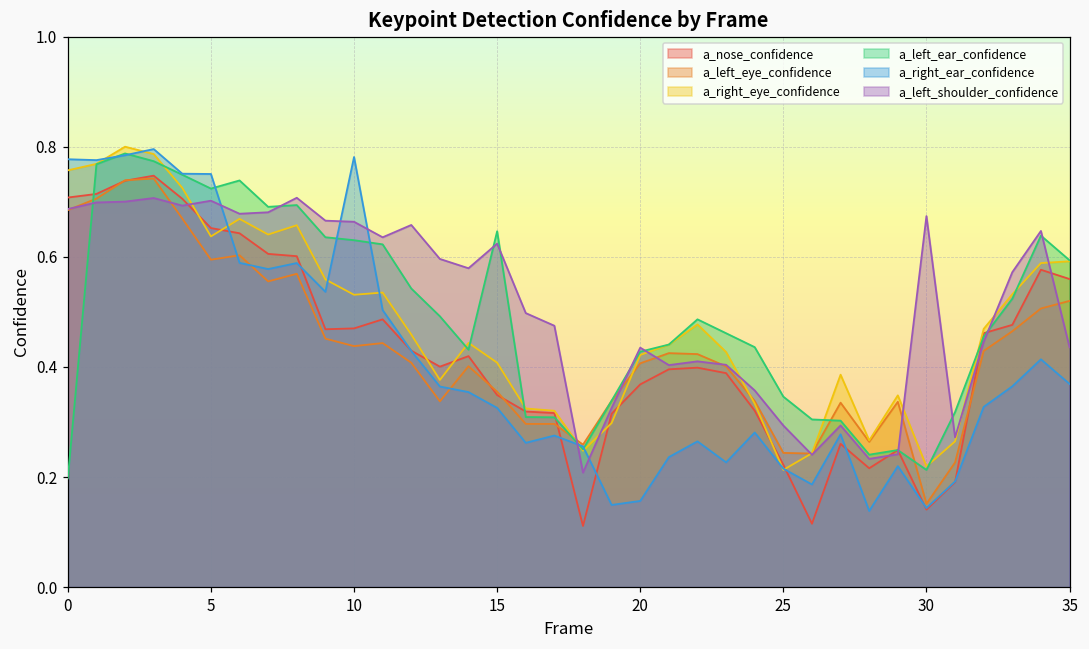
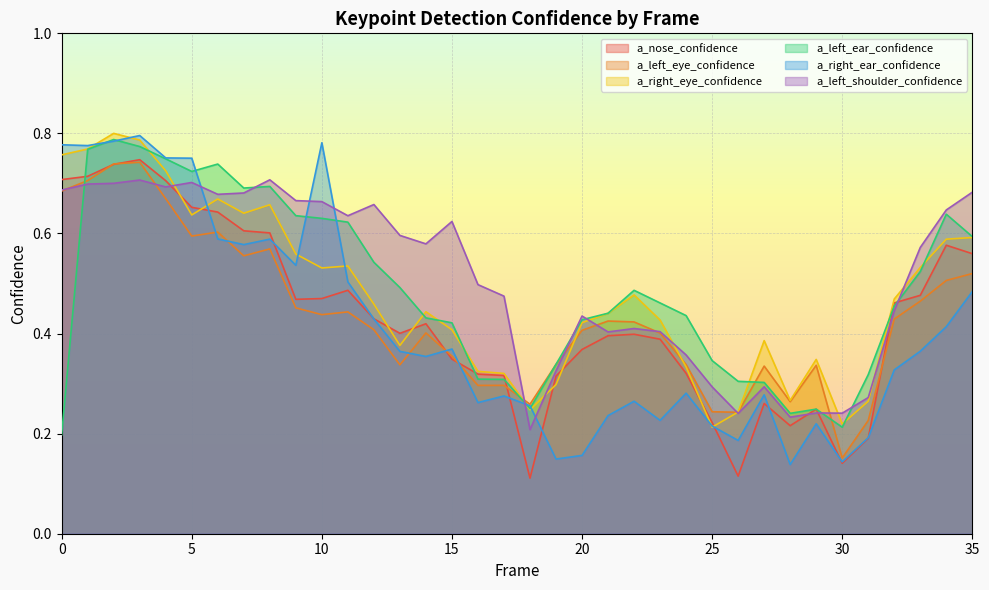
a_left_ear_confidence, 15: 0.65 -> 0.42
a_right_ear_confidence, 15: 0.33 -> 0.37
a_left_shoulder_confidence, 30: 0.67 -> 0.24
a_right_ear_confidence, 35: 0.37 -> 0.48
a_left_shoulder_confidence, 35: 0.44 -> 0.68
